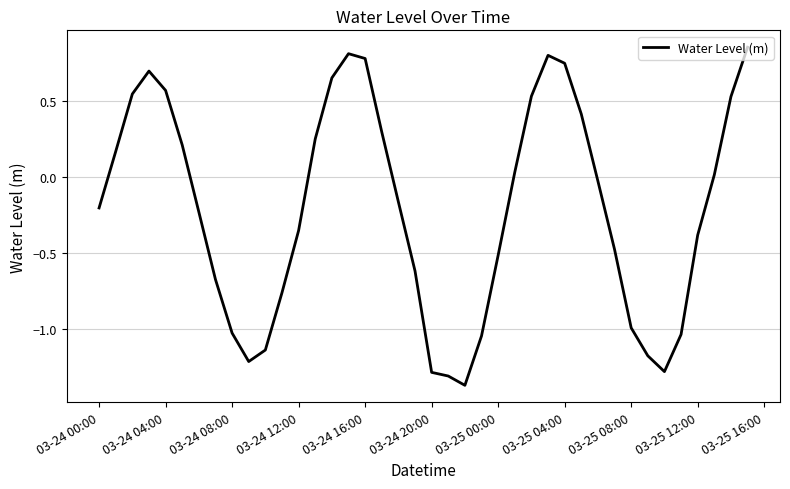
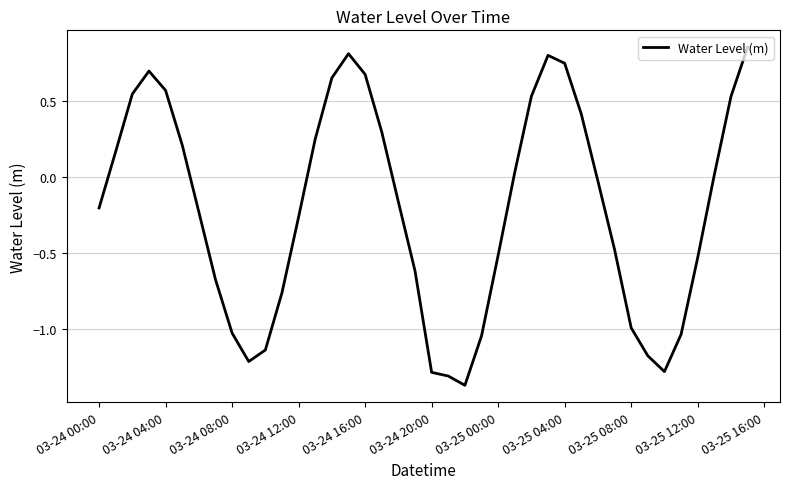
03-24 12:00: -0.35 -> -0.26
03-24 16:00: 0.78 -> 0.68
03-25 12:00: -0.38 -> -0.53
